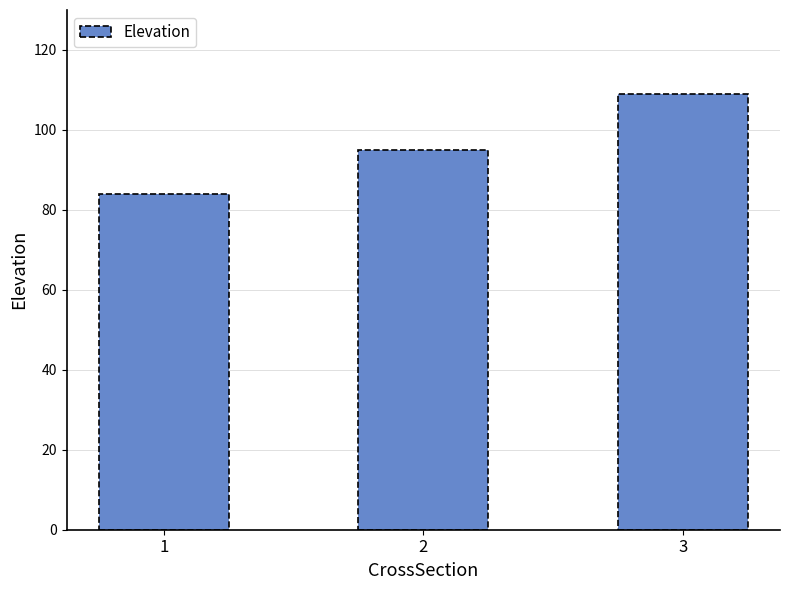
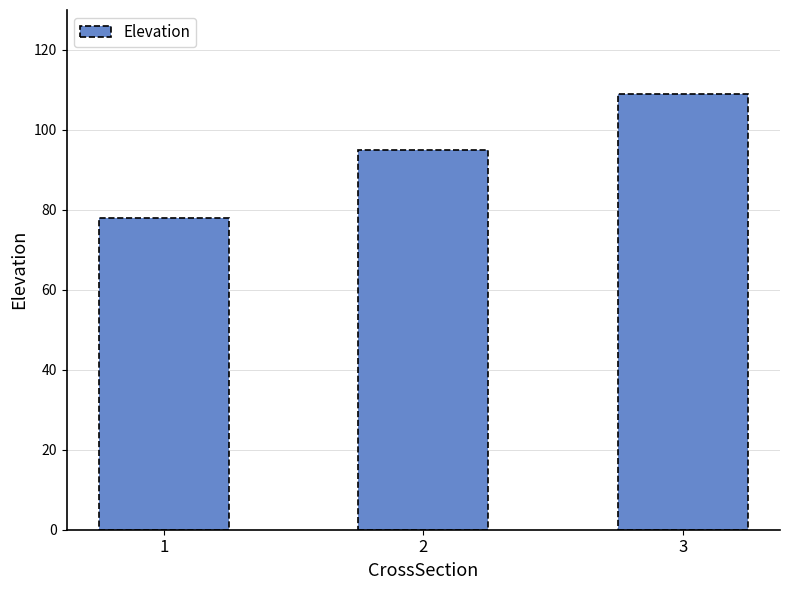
1: 84 -> 78
